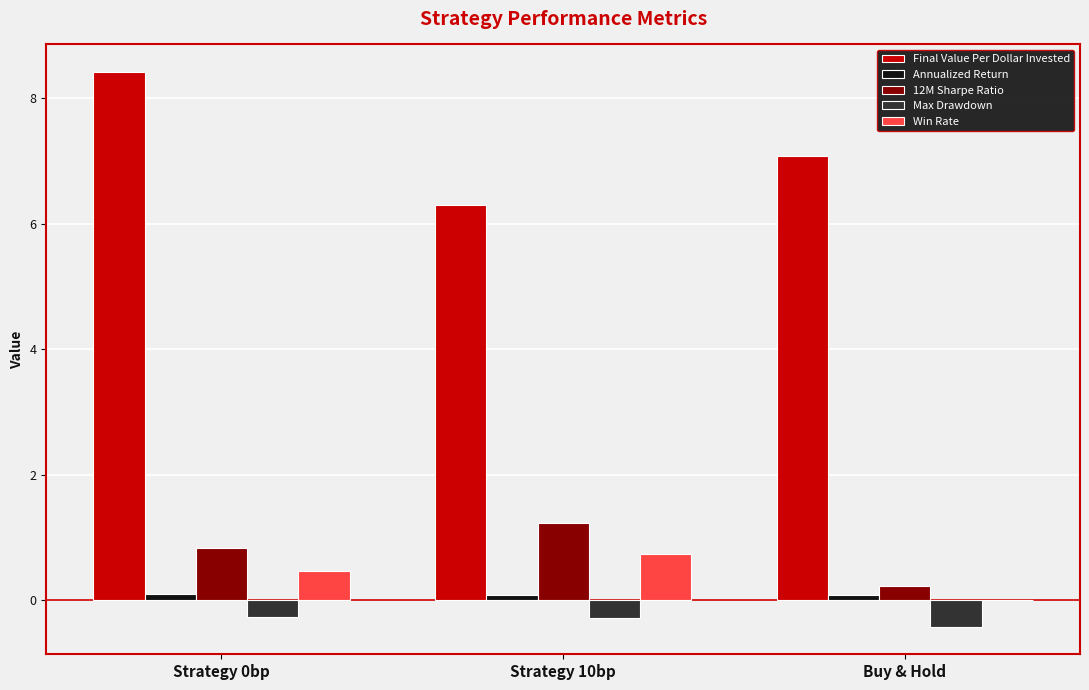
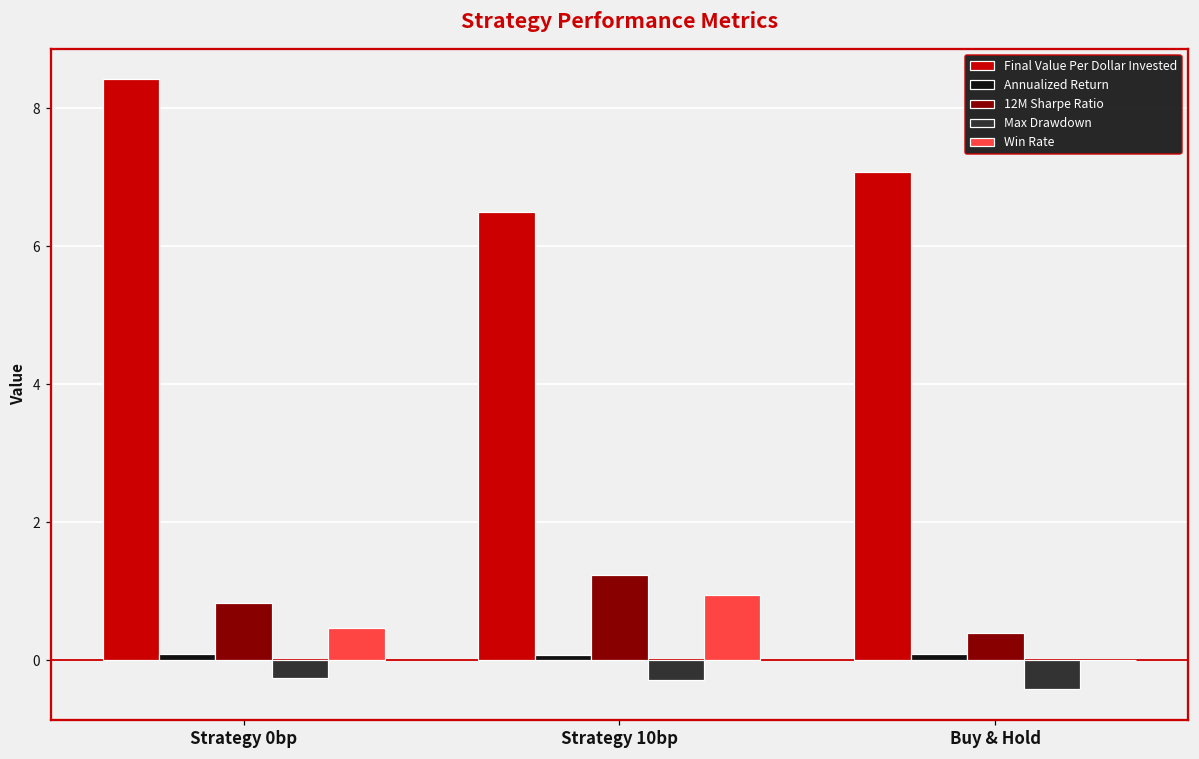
Final Value Per Dollar Invested, Strategy 10bp: 6.3 -> 6.5
Win Rate, Strategy 10bp: 0.7 -> 0.9
12M Sharpe Ratio, Buy & Hold: 0.2 -> 0.4
